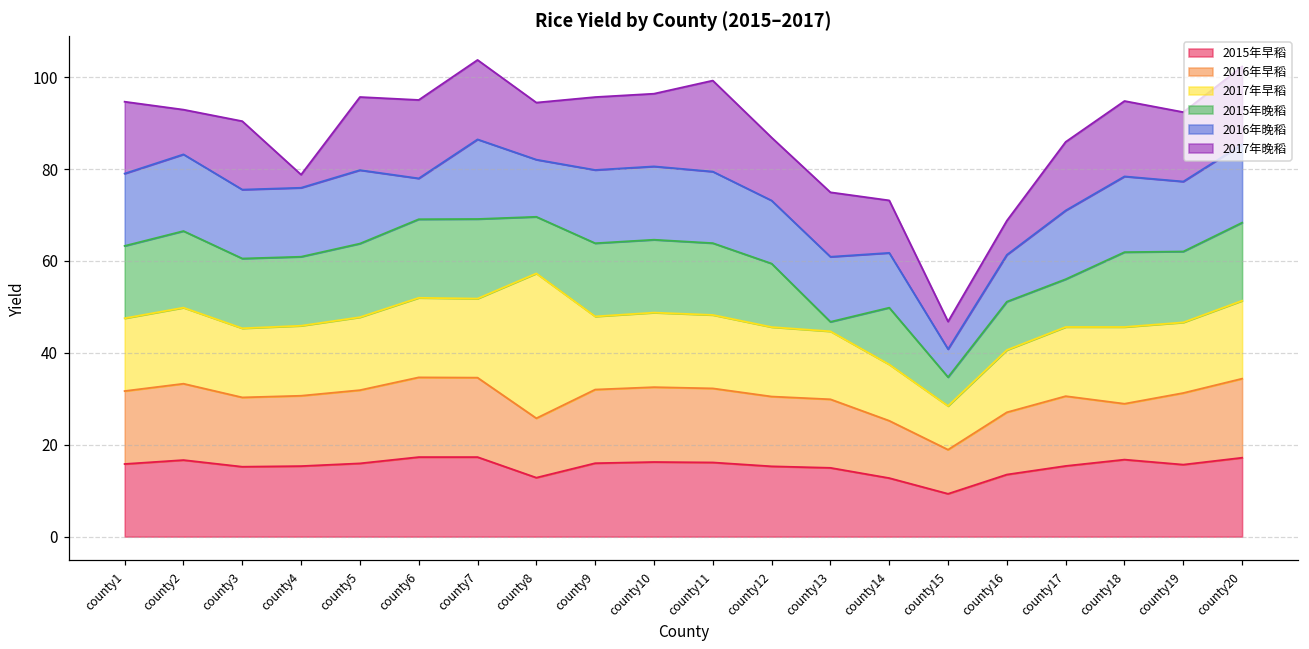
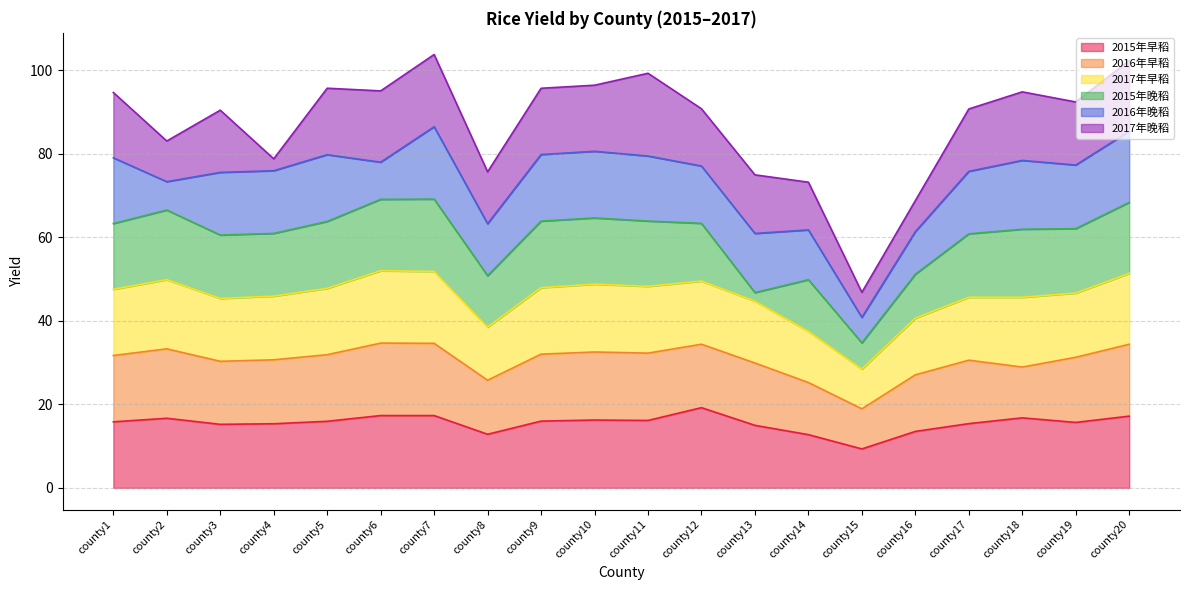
2016年晚稻, county2: 17 -> 7
2017年早稻, county8: 32 -> 13
2015年早稻, county12: 15 -> 19
2015年晚稻, county17: 10 -> 15
